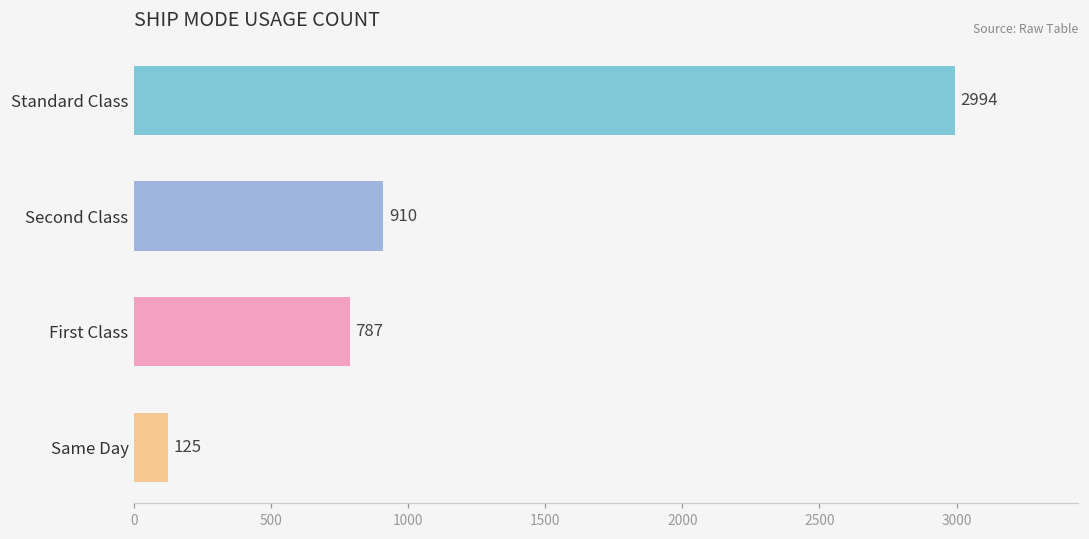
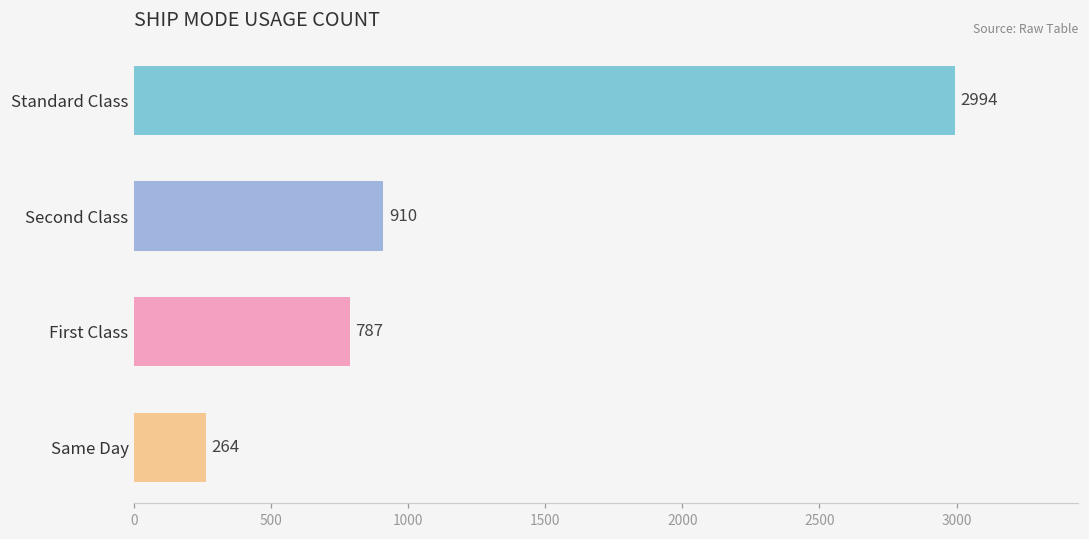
Same Day: 125 -> 264
